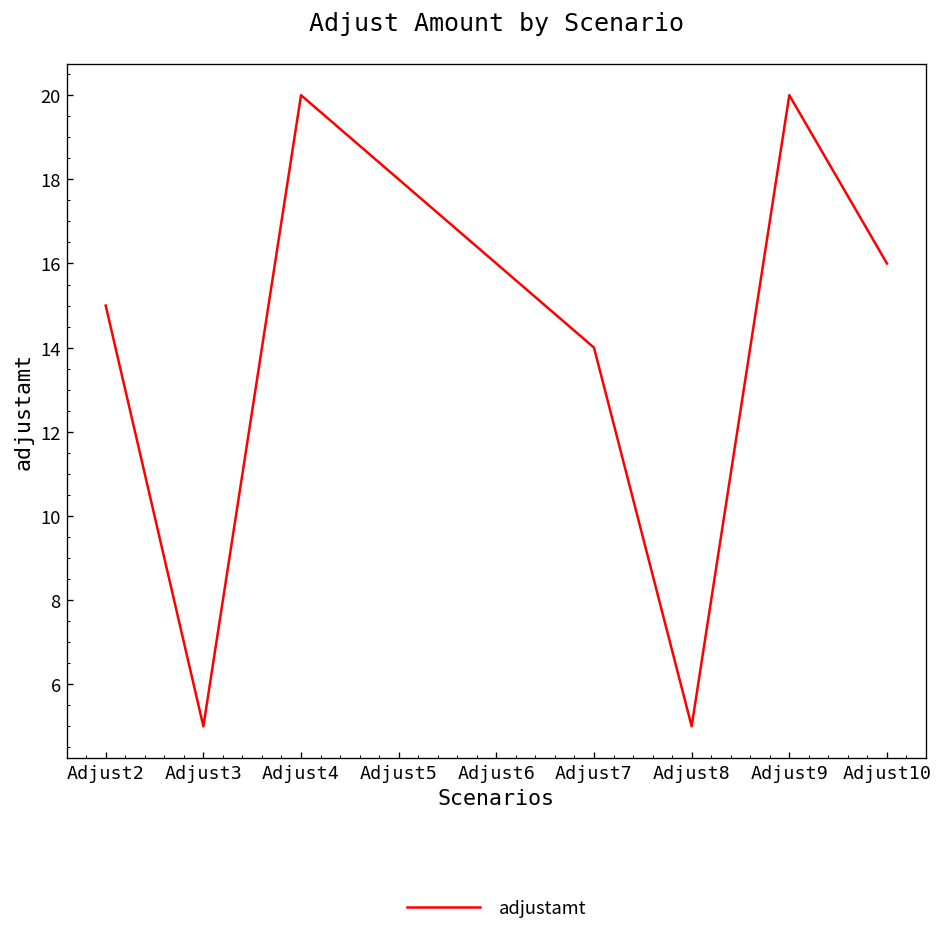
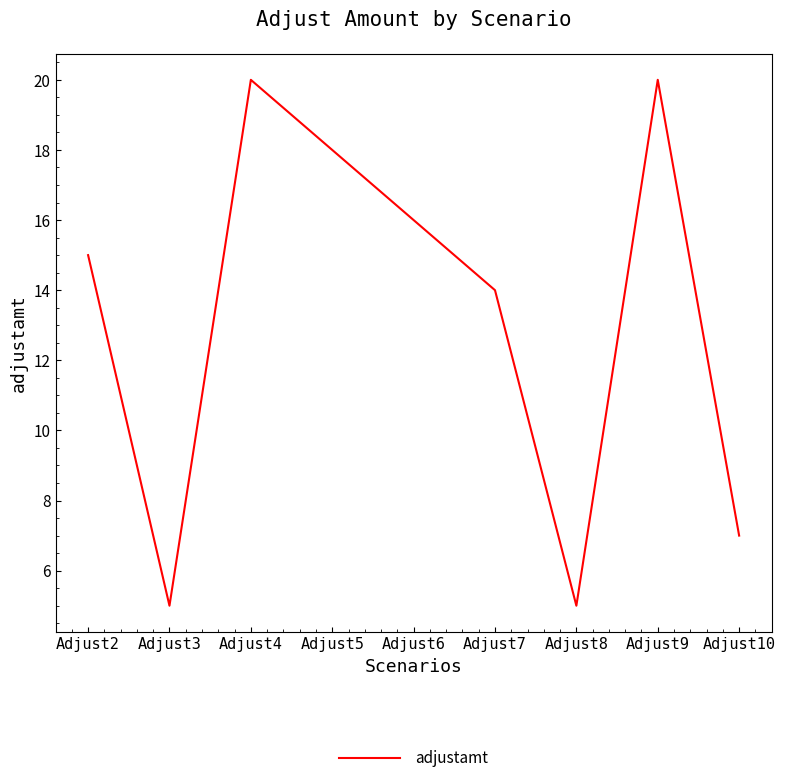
Adjust10: 16 -> 7
